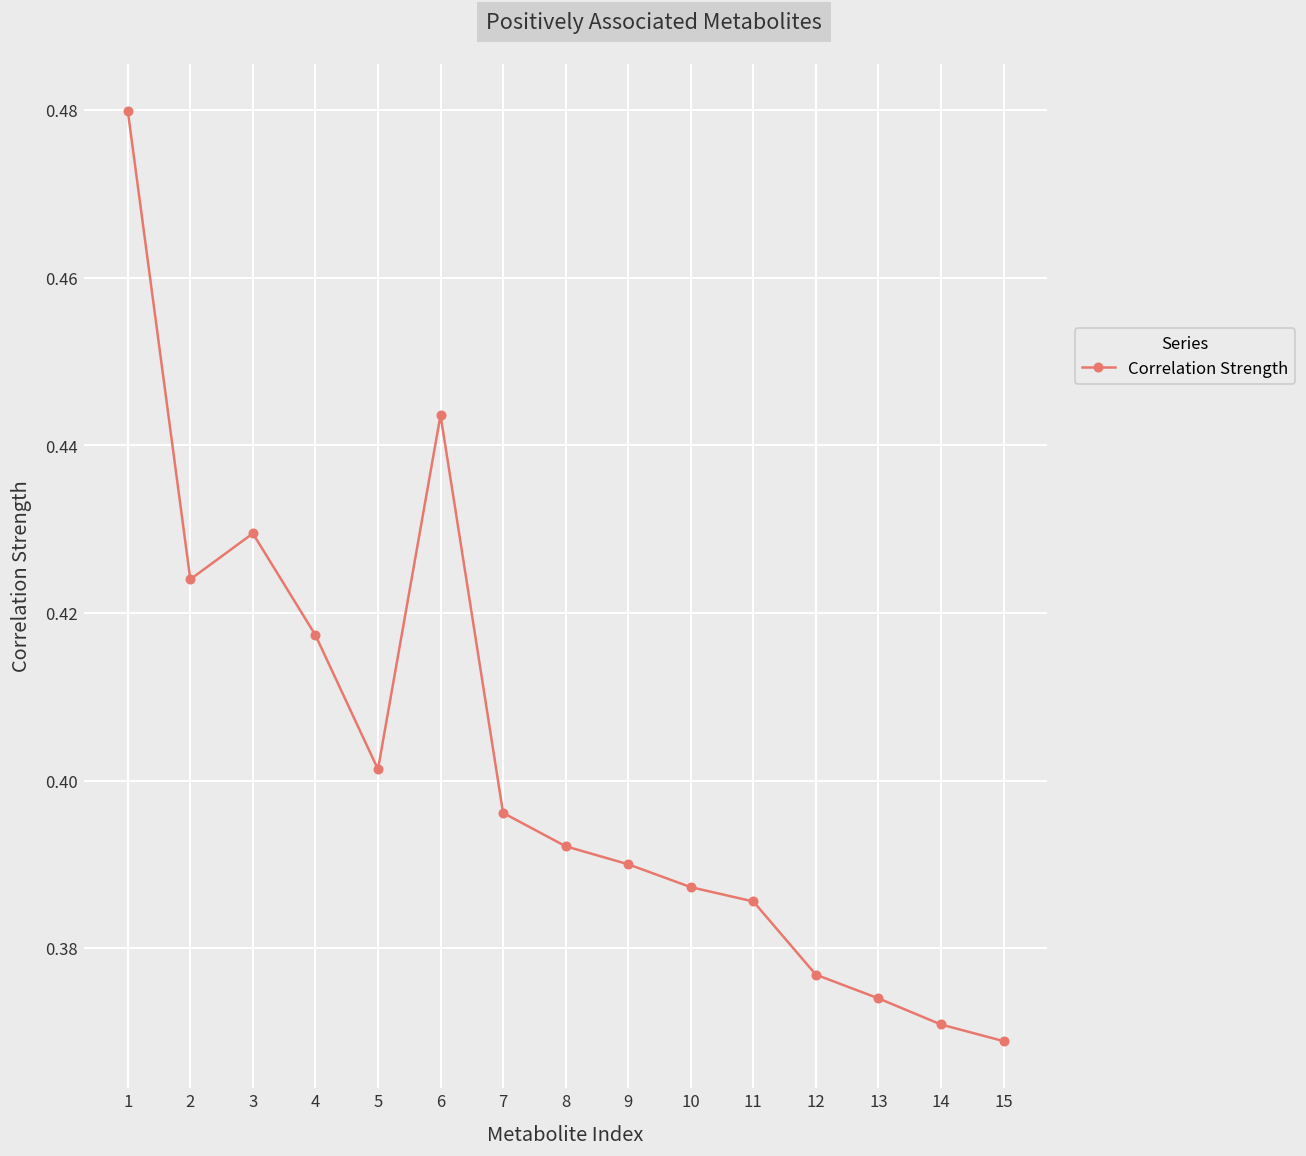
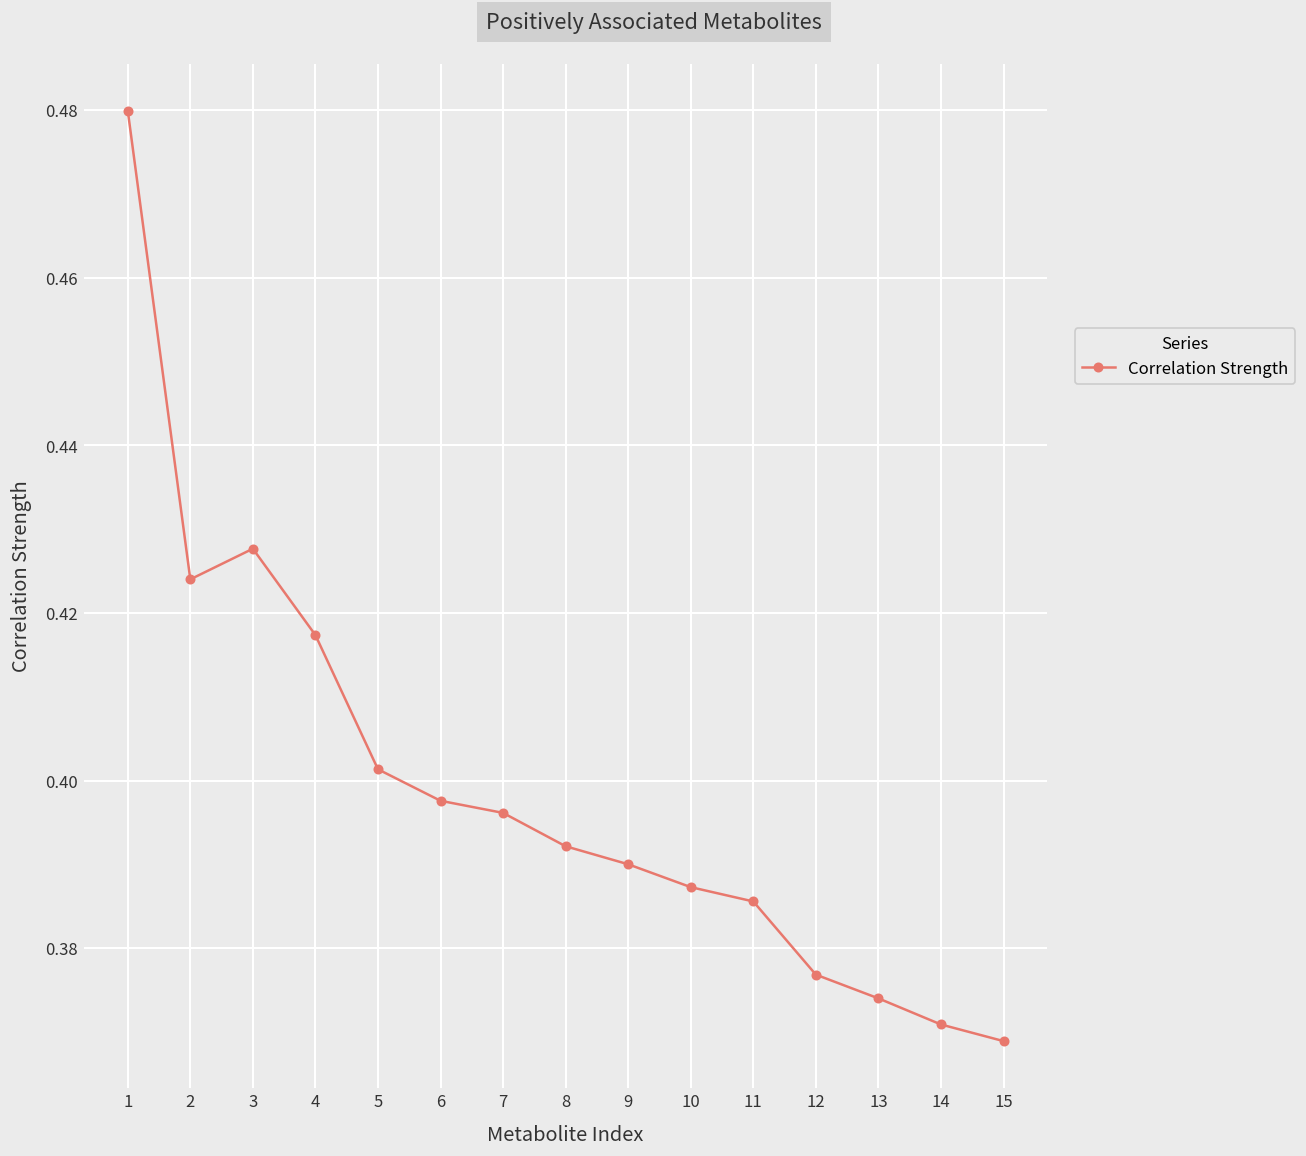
3: 0.429 -> 0.428
6: 0.444 -> 0.398
